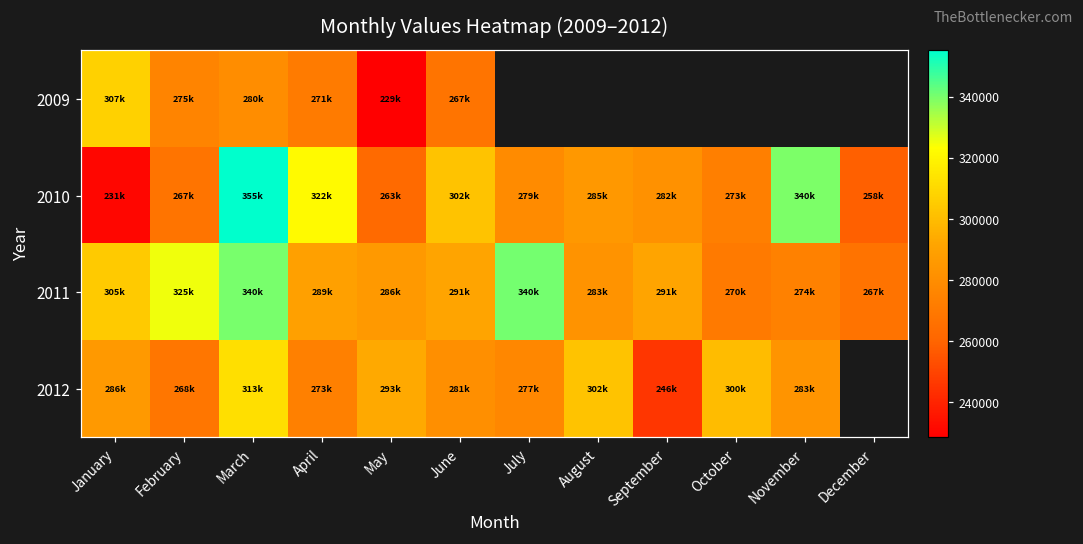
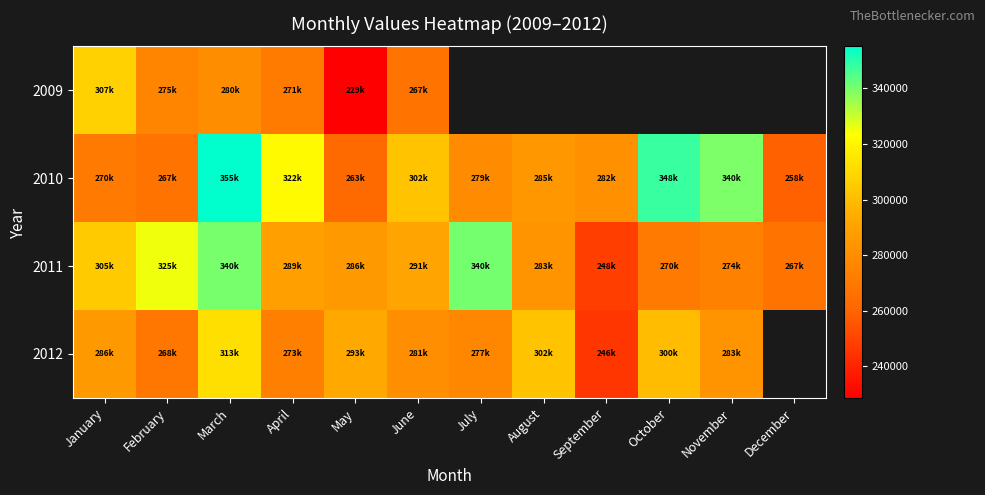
2010, January: 231k -> 270k
2010, October: 273k -> 348k
2011, September: 291k -> 248k
